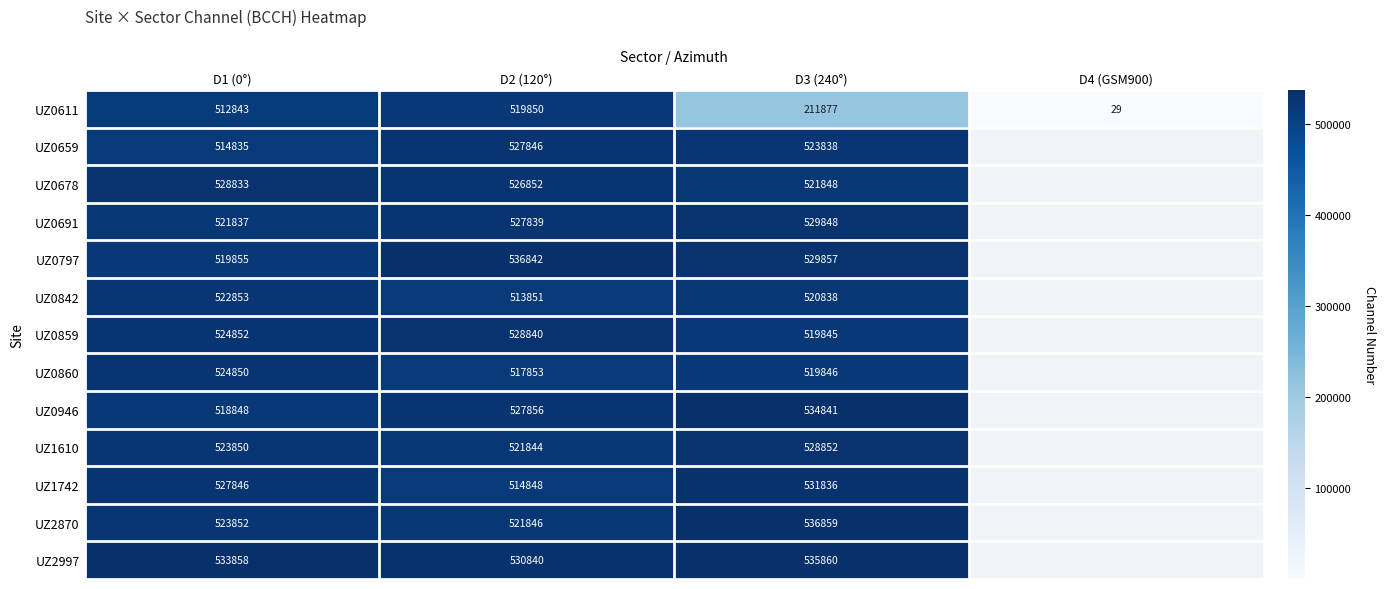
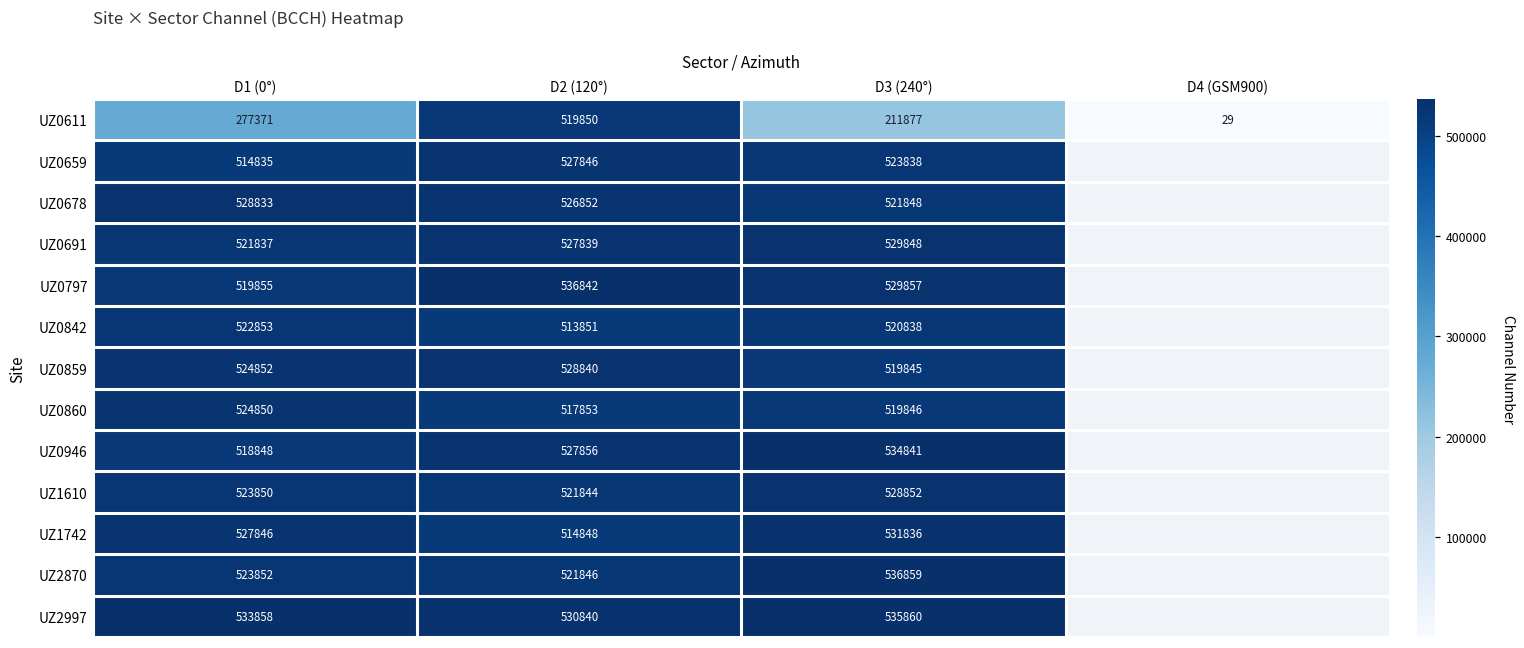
UZ0611, D1 (0°): 512843 -> 277371
